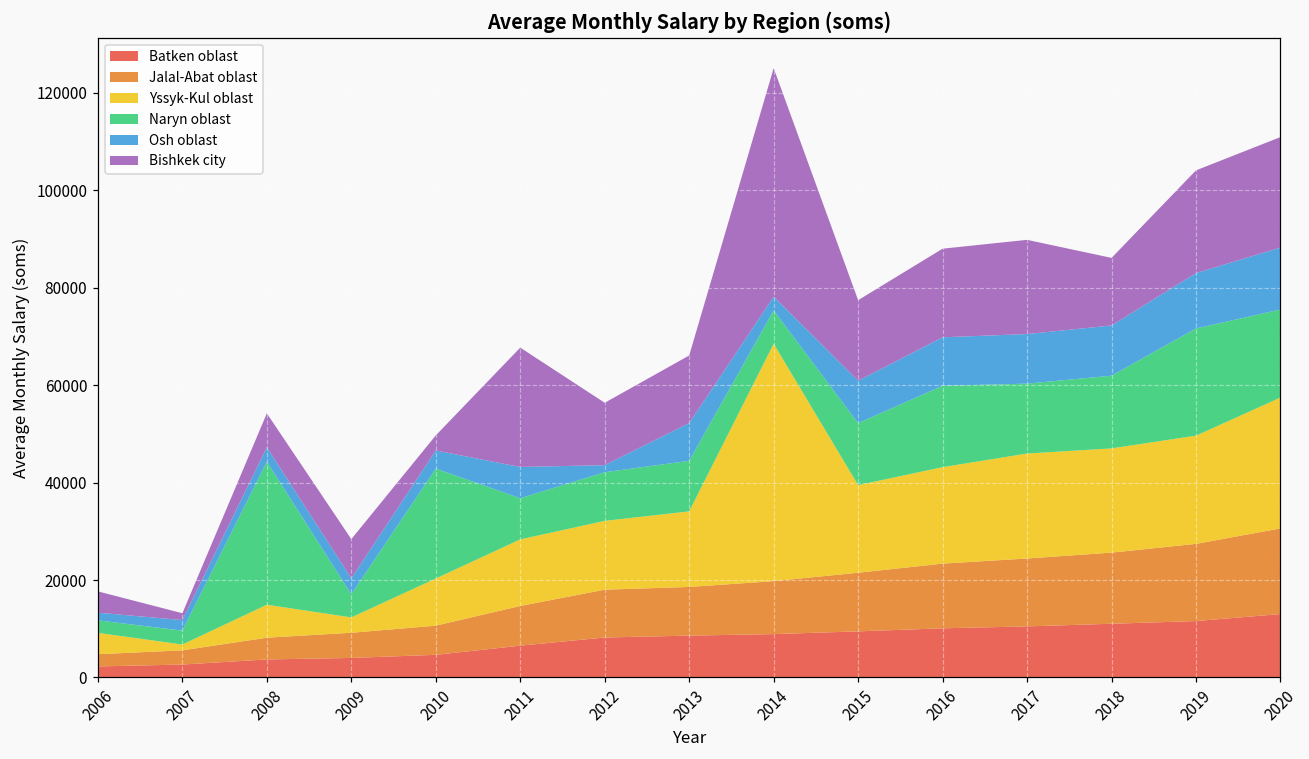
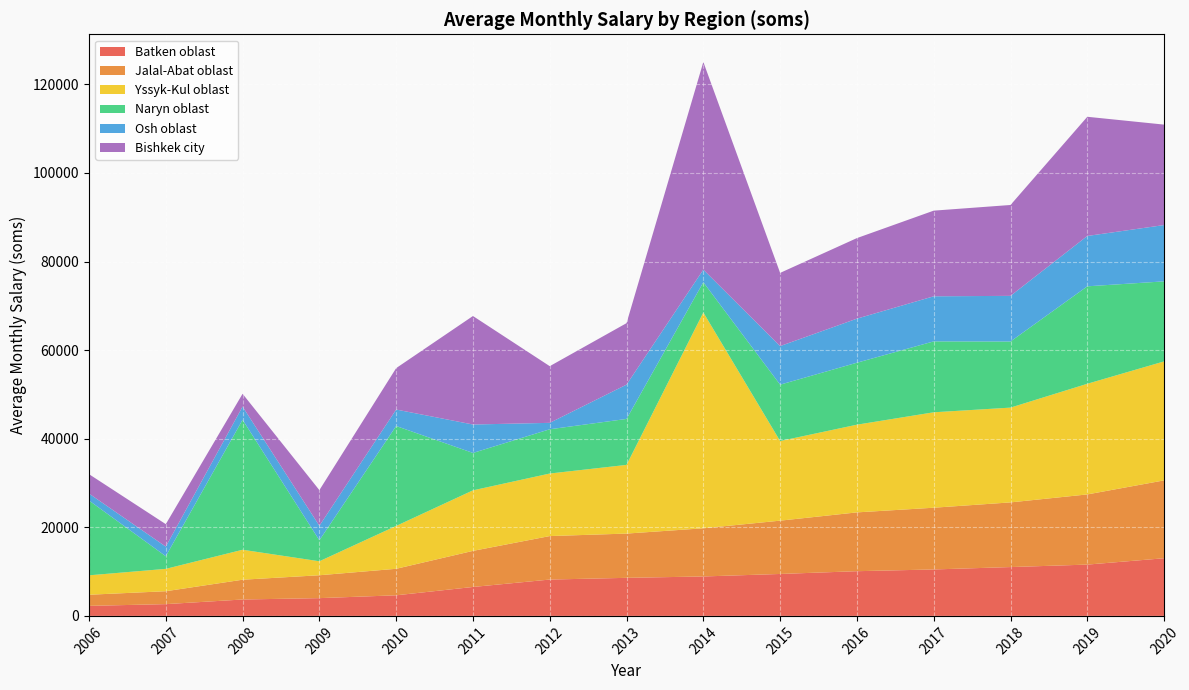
Naryn oblast, 2006: 3000 -> 17000
Yssyk-Kul oblast, 2007: 1000 -> 5000
Bishkek city, 2007: 1000 -> 5000
Bishkek city, 2008: 7000 -> 3000
Bishkek city, 2010: 3000 -> 9000
Naryn oblast, 2016: 17000 -> 14000
Naryn oblast, 2017: 14000 -> 16000
Bishkek city, 2018: 14000 -> 21000
Yssyk-Kul oblast, 2019: 22000 -> 25000
Bishkek city, 2019: 21000 -> 27000
